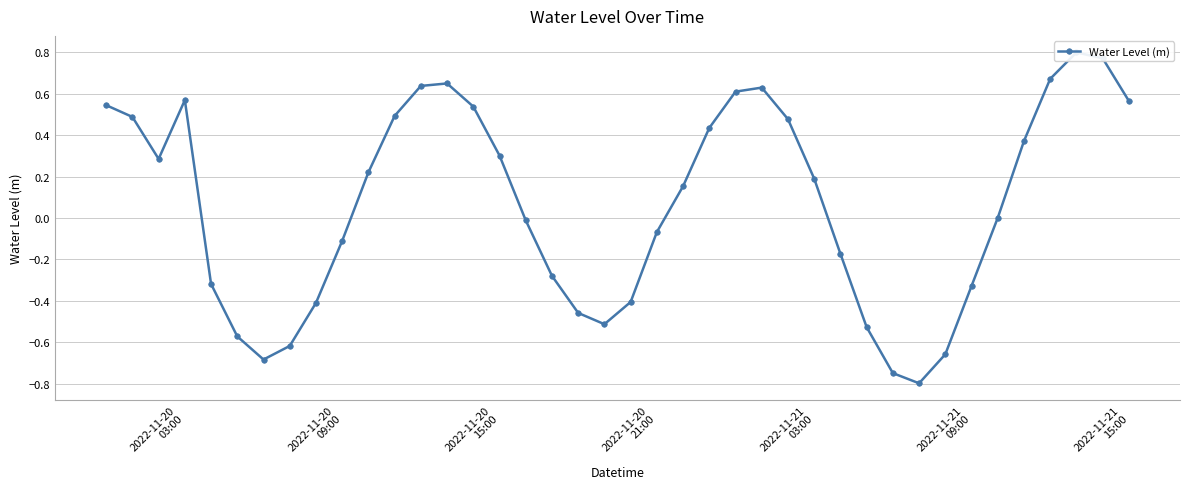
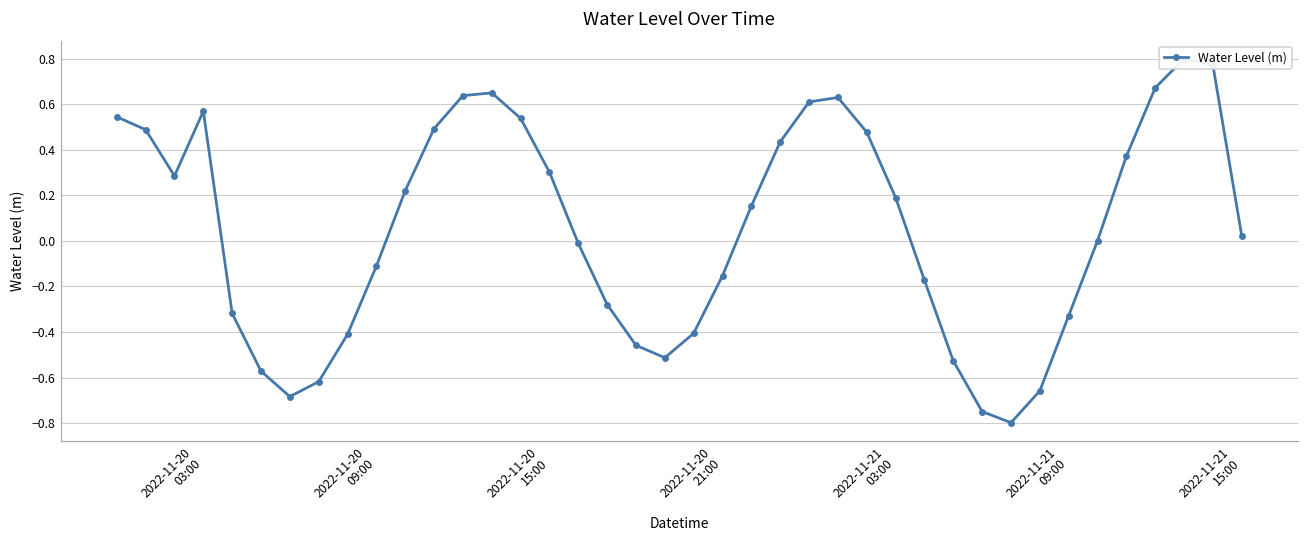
2022-11-20 21:00: -0.07 -> -0.15
2022-11-21 15:00: 0.57 -> 0.02
